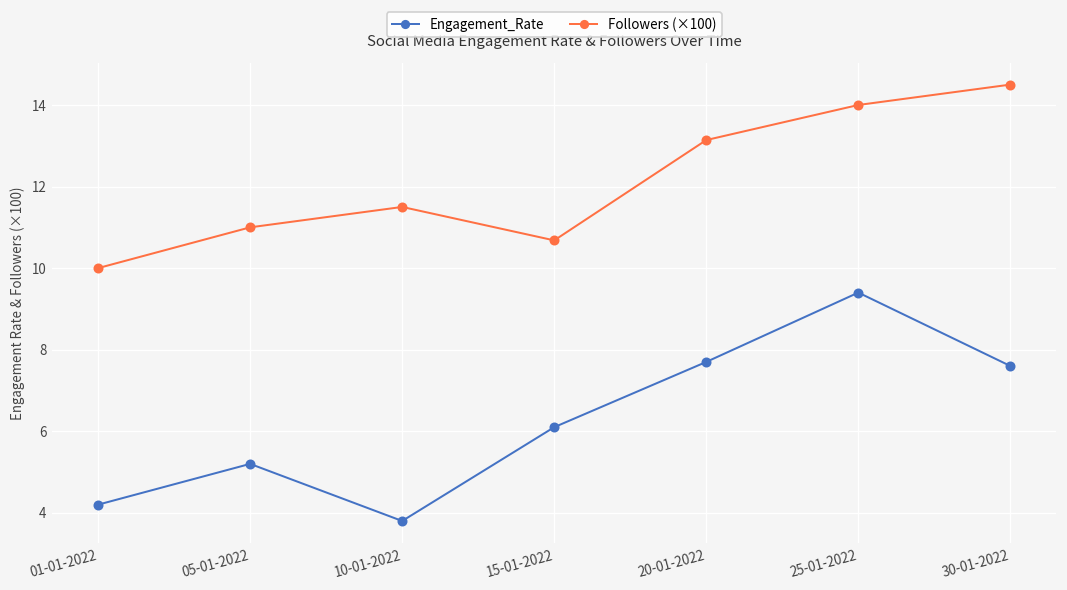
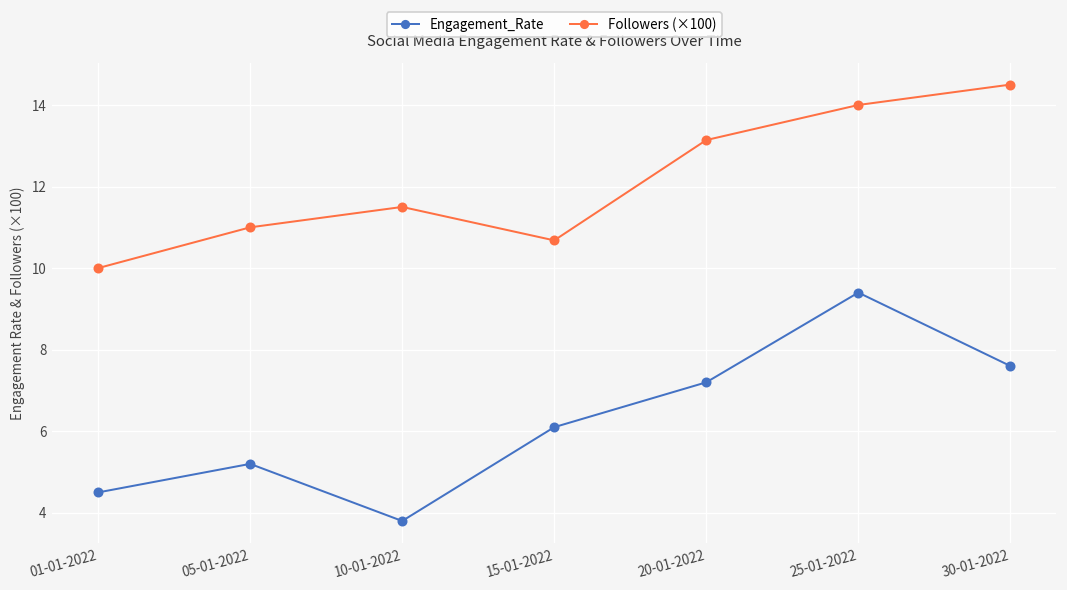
Engagement_Rate, 01-01-2022: 4.2 -> 4.5
Engagement_Rate, 20-01-2022: 7.7 -> 7.2
